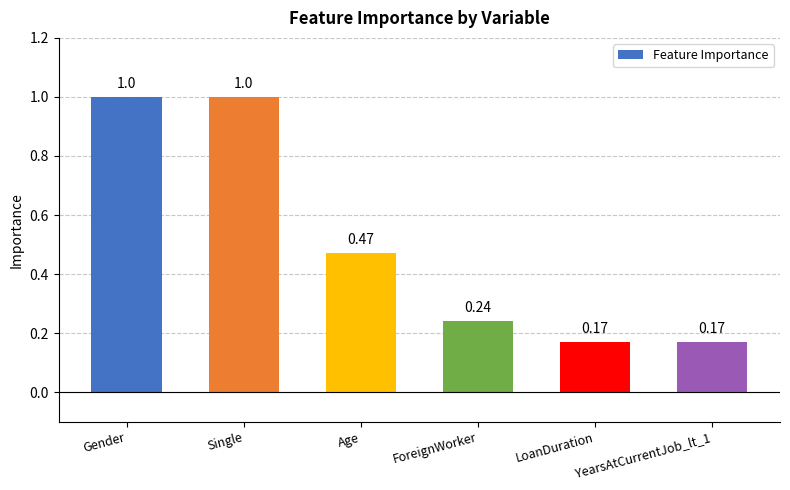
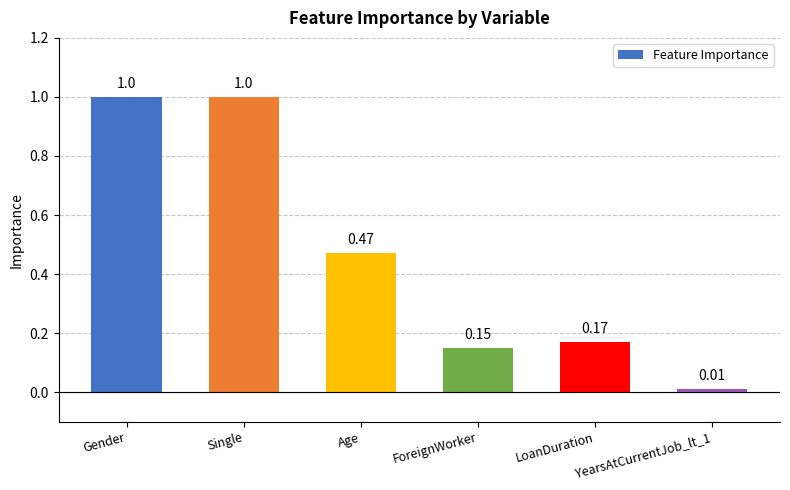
ForeignWorker: 0.24 -> 0.15
YearsAtCurrentJob_lt_1: 0.17 -> 0.01
